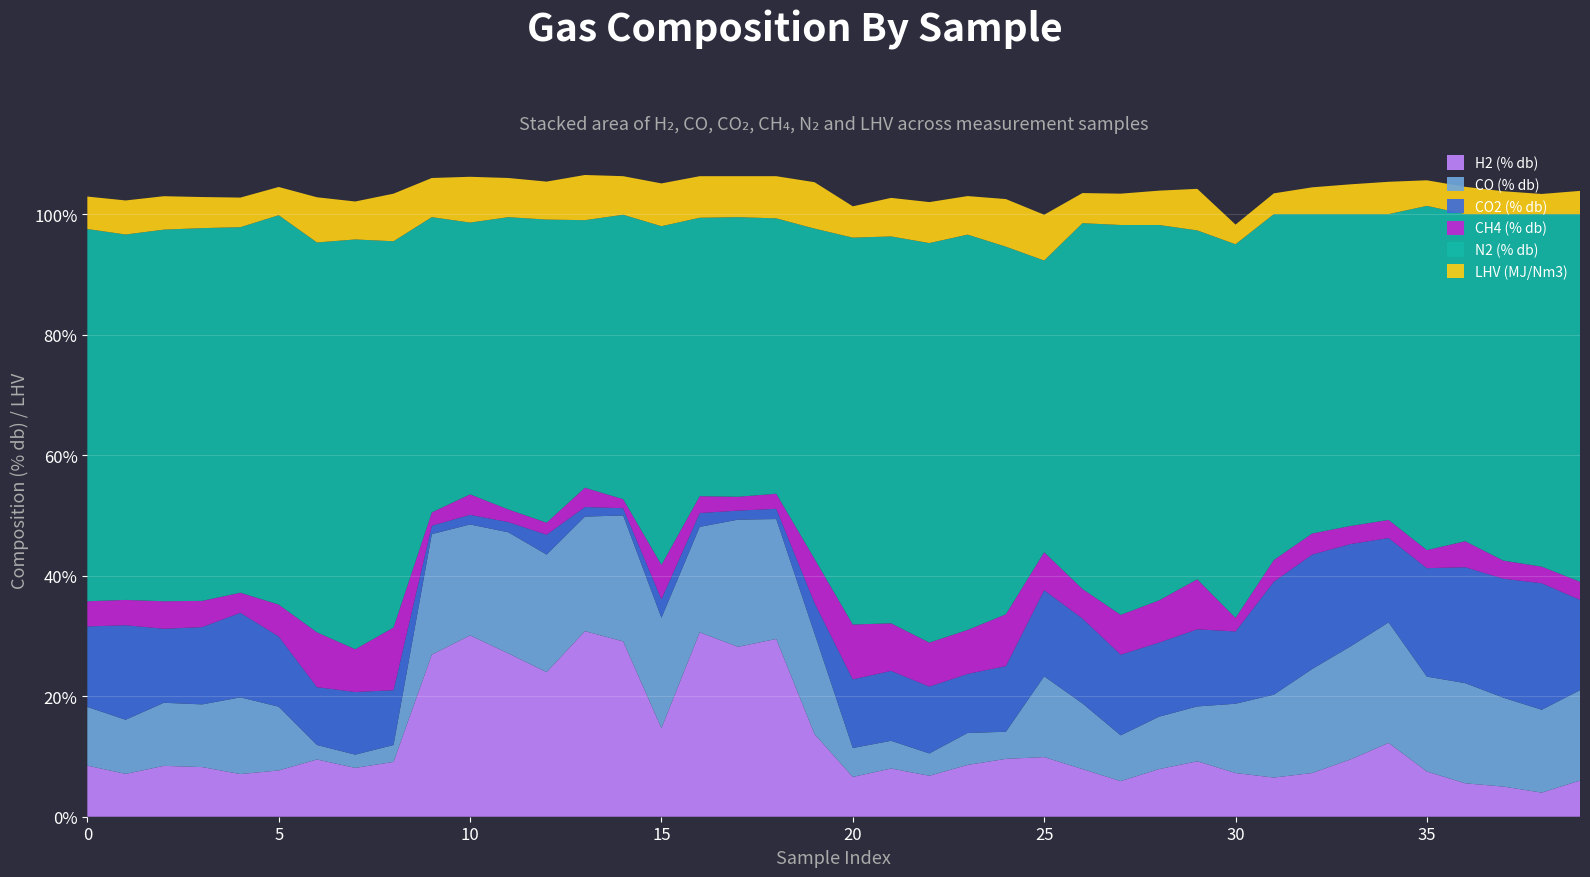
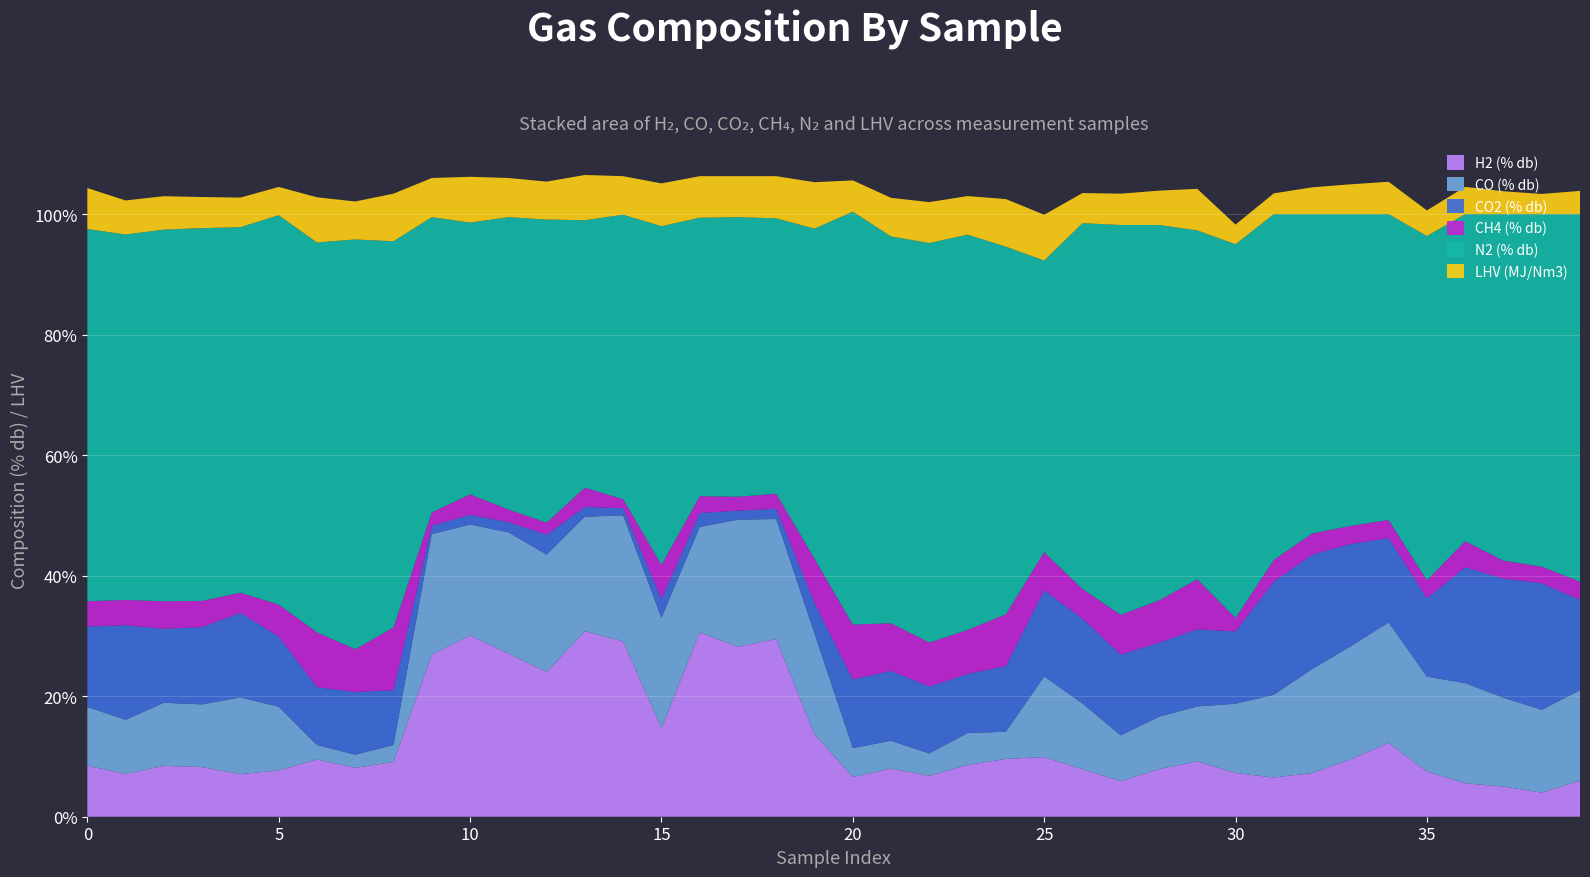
LHV (MJ/Nm3), 0: 5% -> 7%
N2 (% db), 20: 64% -> 69%
CO2 (% db), 35: 18% -> 13%
